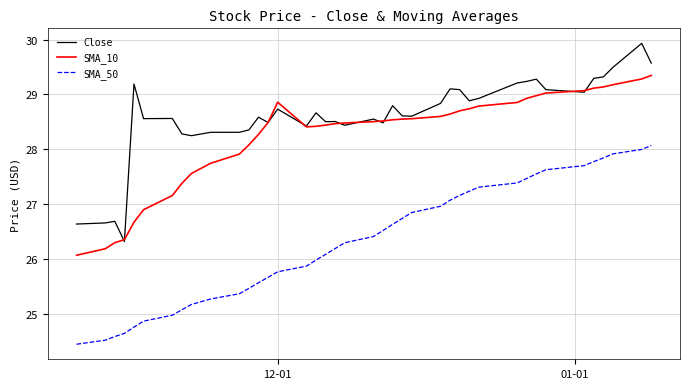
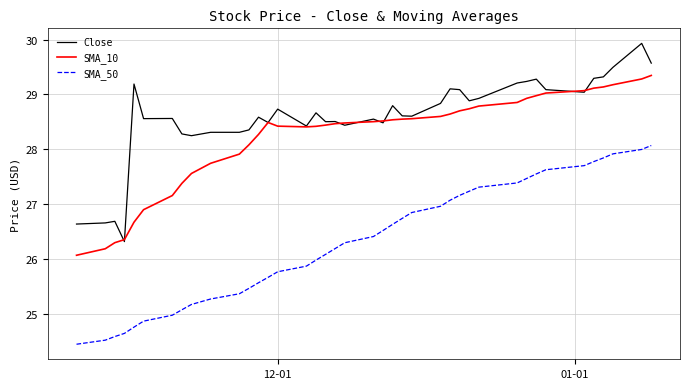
SMA_10, 12-01: 28.9 -> 28.4
